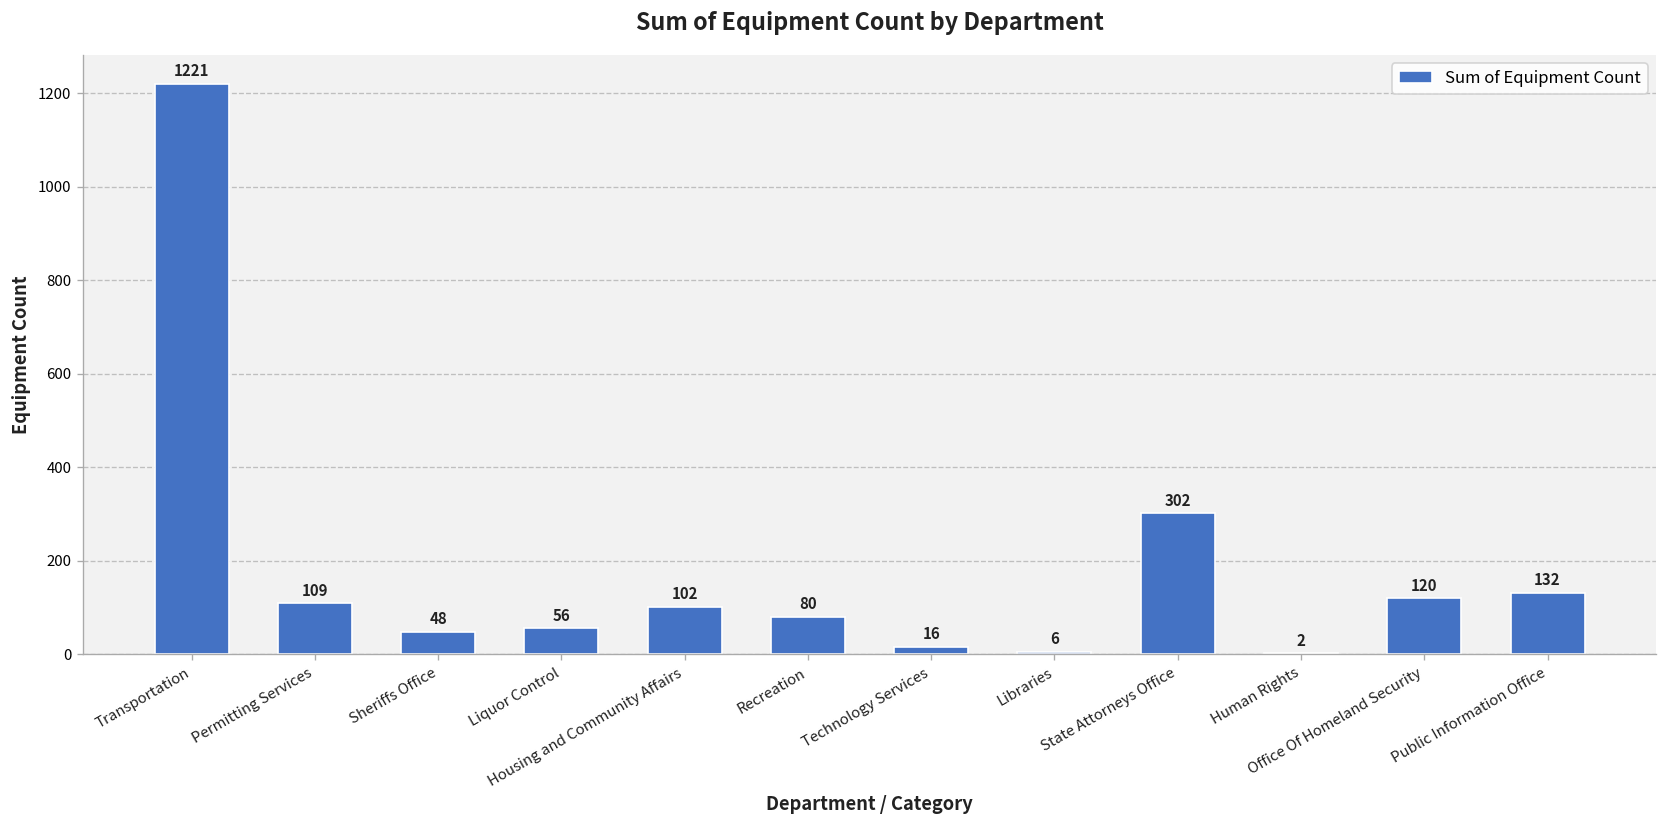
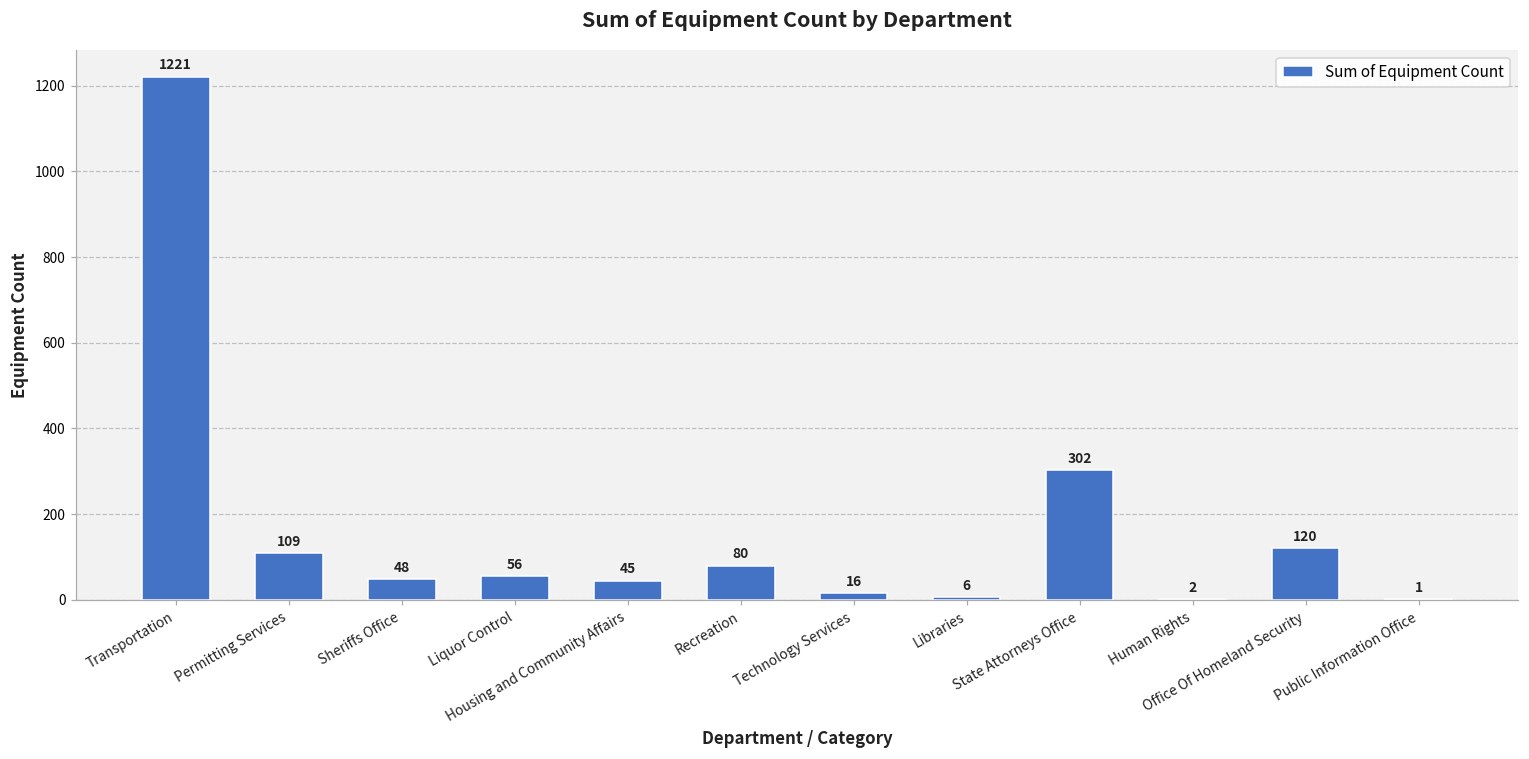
Housing and Community Affairs: 102 -> 45
Public Information Office: 132 -> 1
